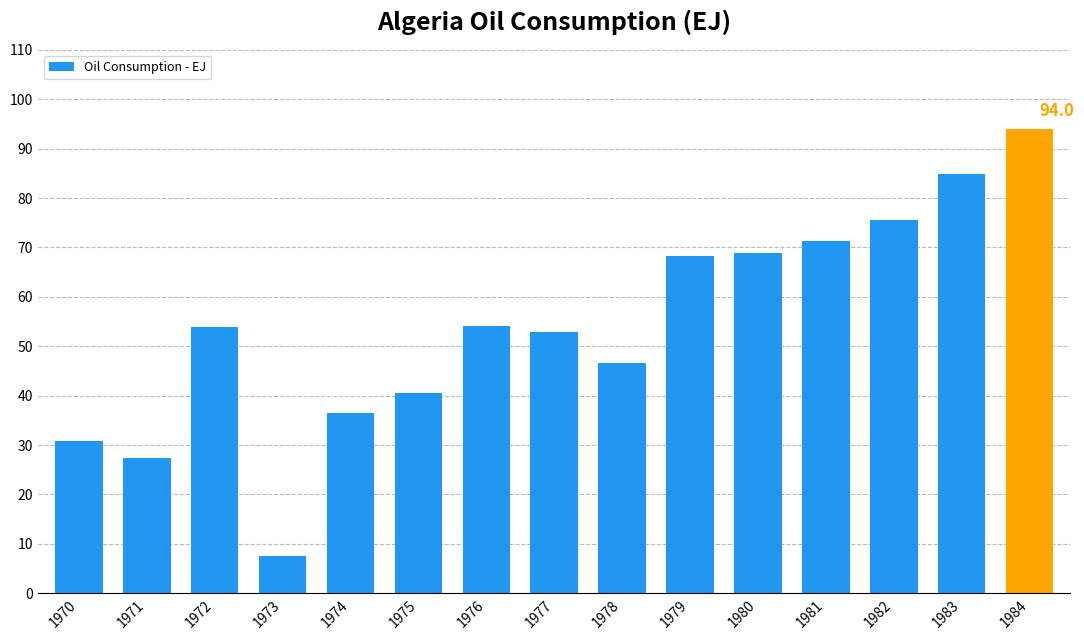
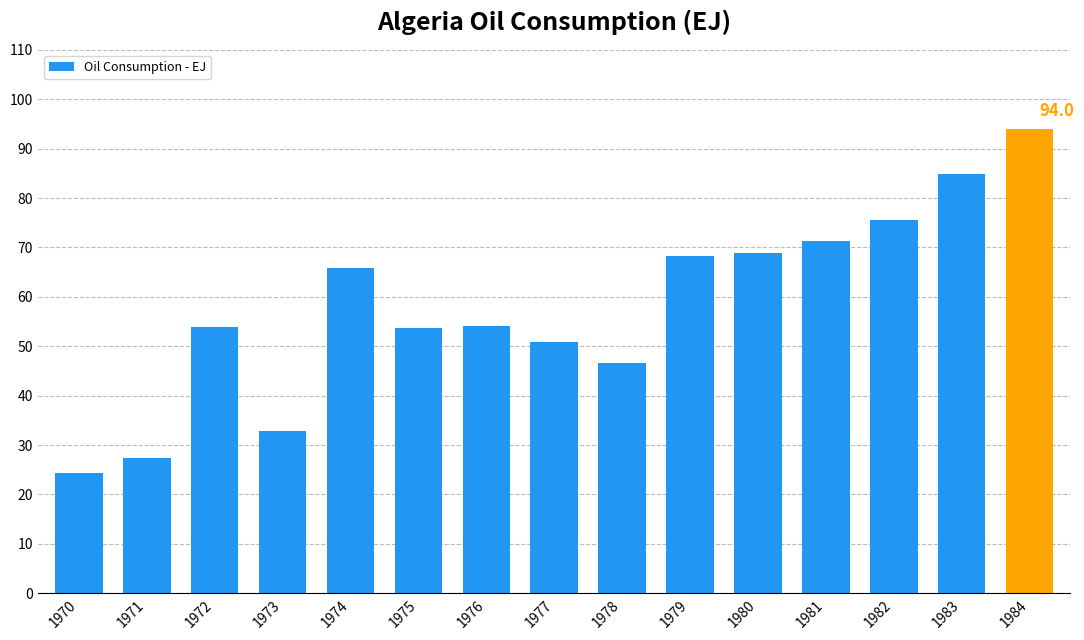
1970: 31 -> 24
1973: 7 -> 33
1974: 37 -> 66
1975: 41 -> 54
1977: 53 -> 51
